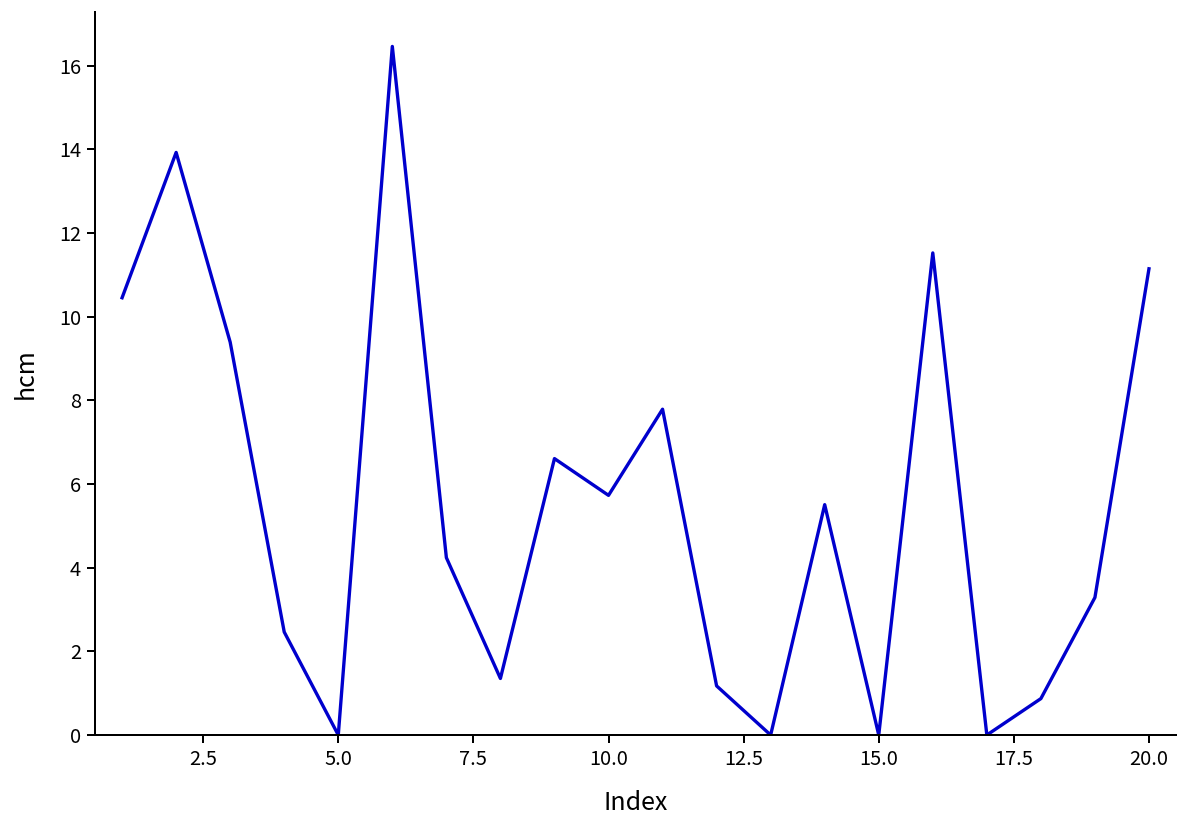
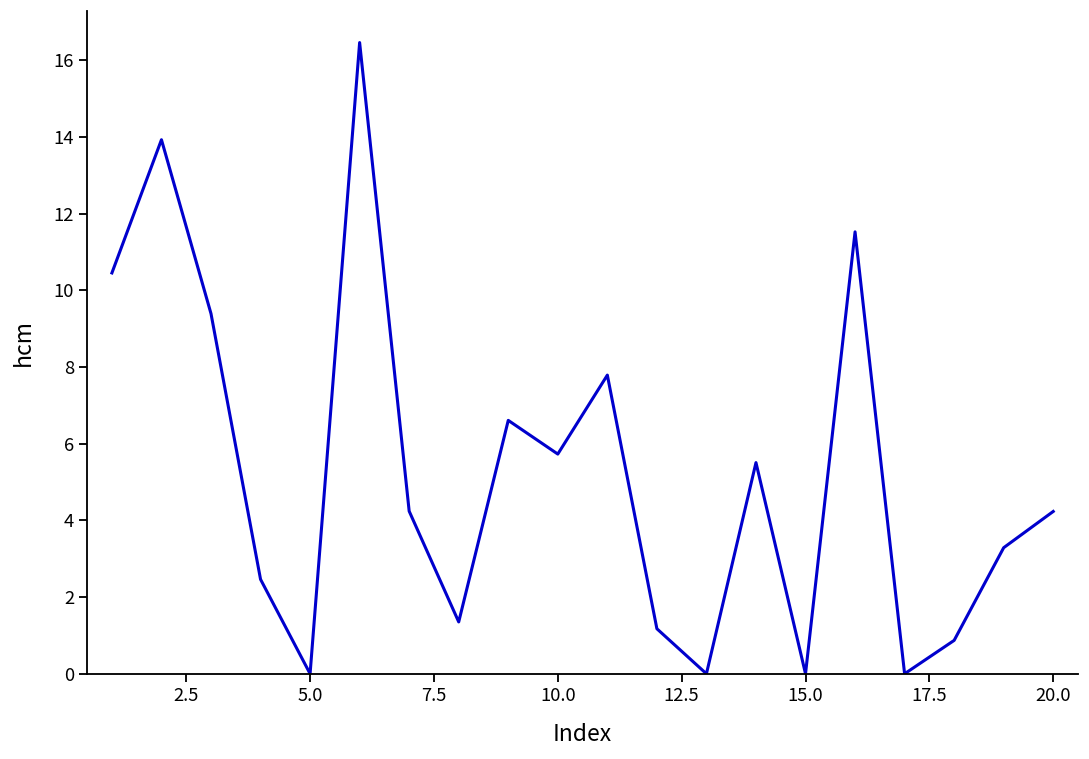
20.0: 11.1 -> 4.2
